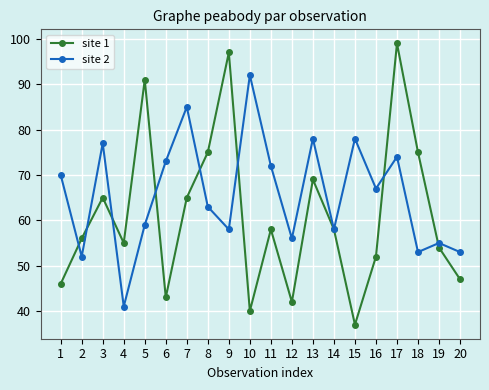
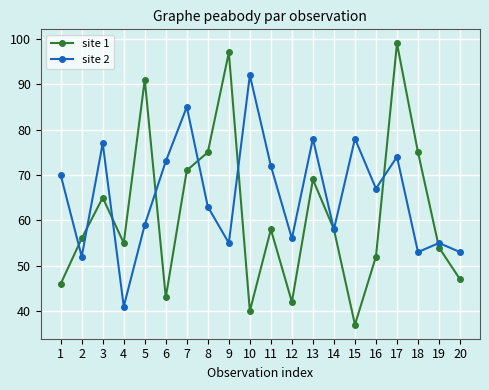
site 1, 7: 65 -> 71
site 2, 9: 58 -> 55
